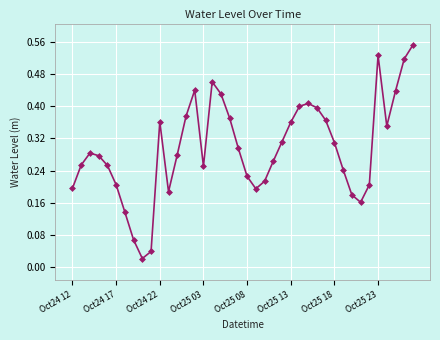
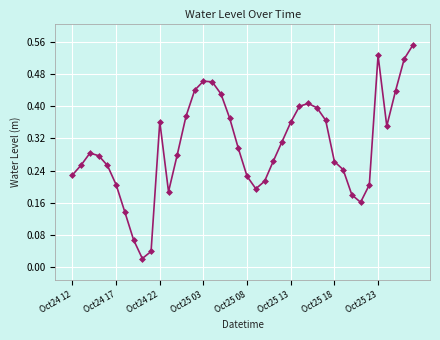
Oct24 12: 0.20 -> 0.23
Oct25 03: 0.25 -> 0.46
Oct25 18: 0.31 -> 0.26
